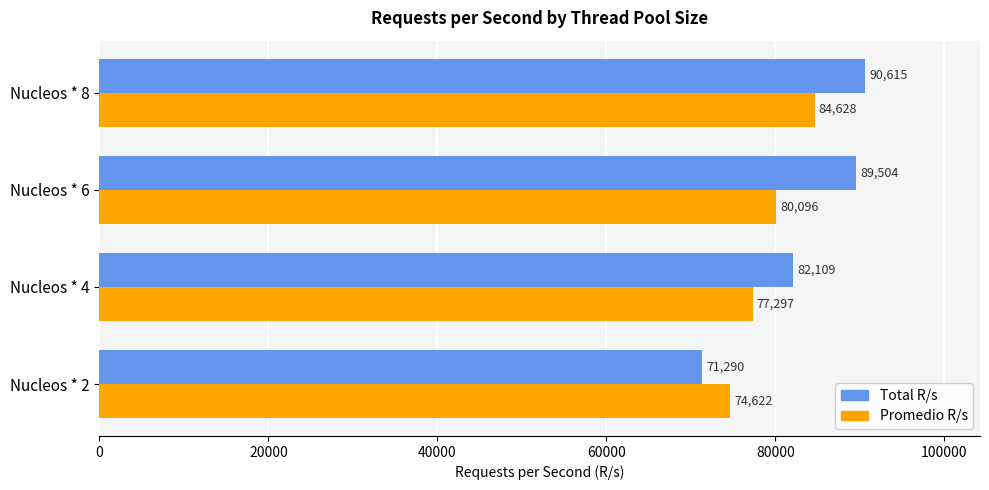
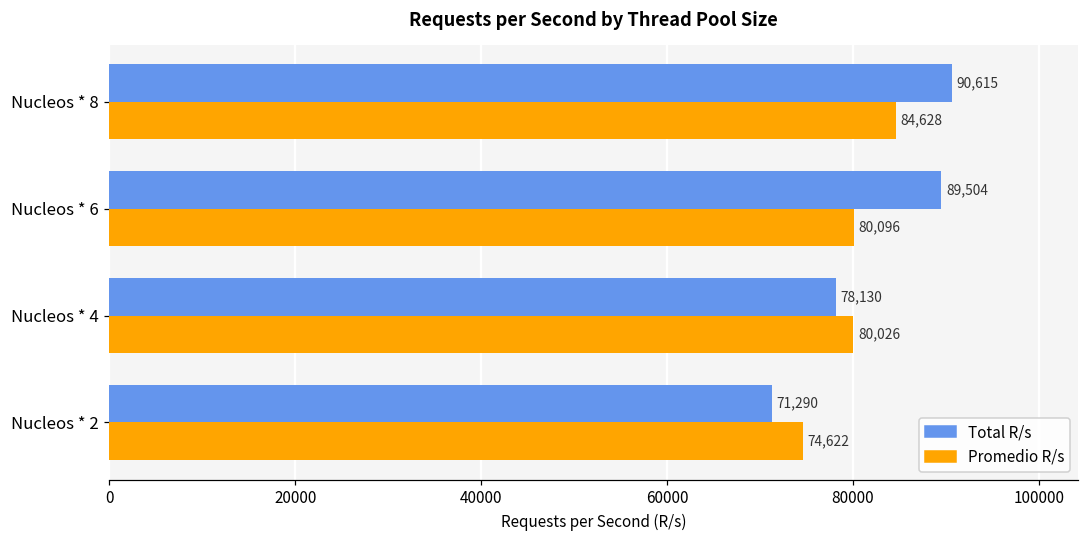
Total R/s, Nucleos * 4: 82,109 -> 78,130
Promedio R/s, Nucleos * 4: 77,297 -> 80,026
